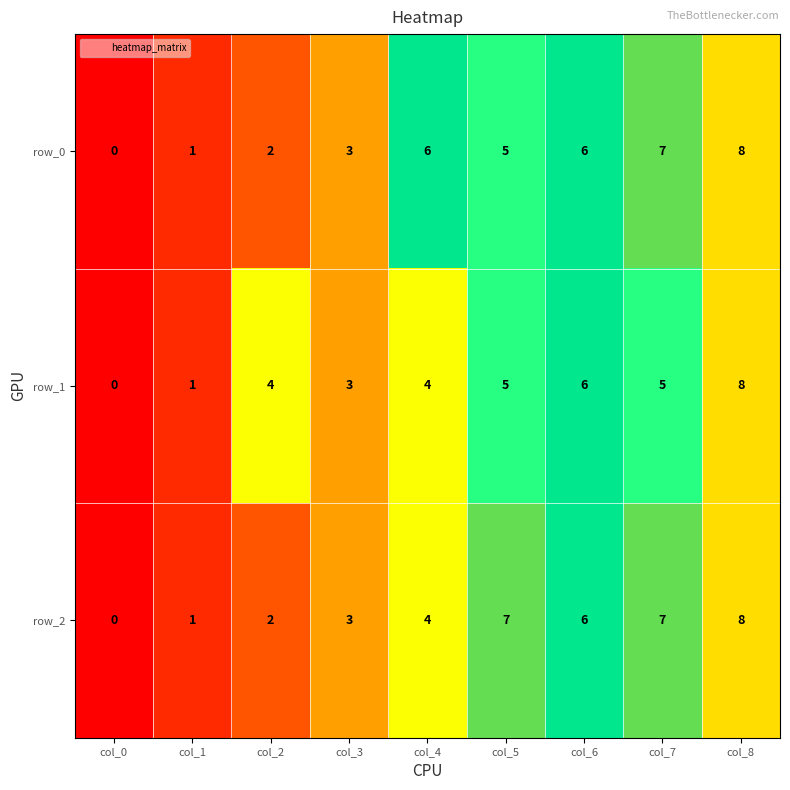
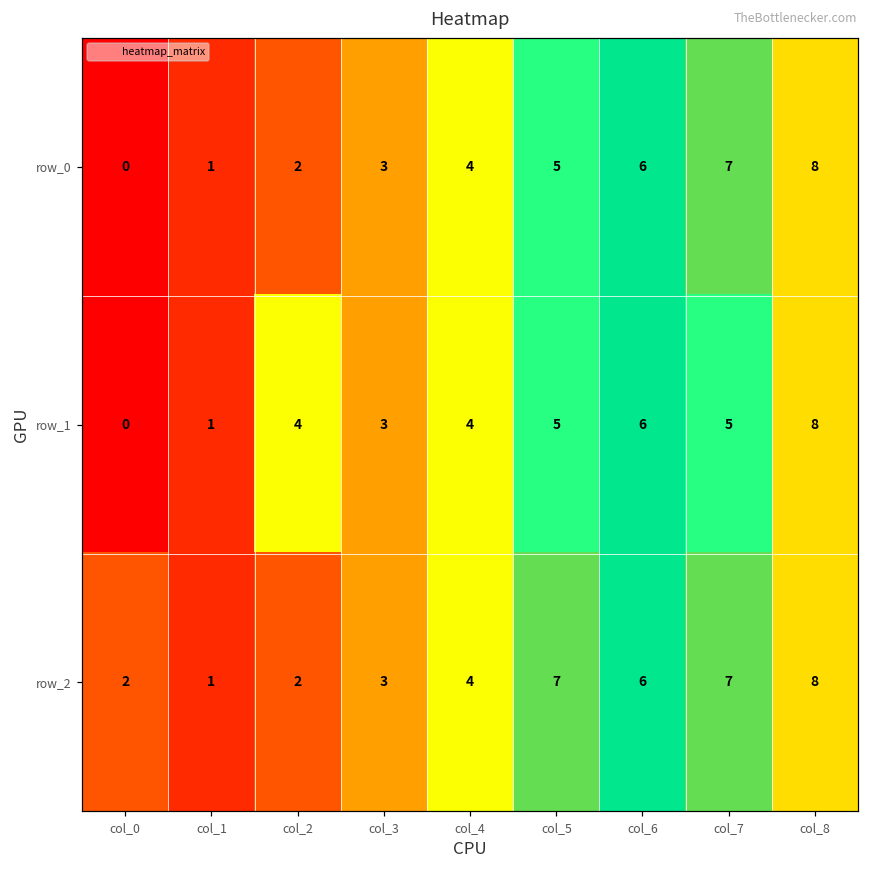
row_0, col_4: 6 -> 4
row_2, col_0: 0 -> 2
